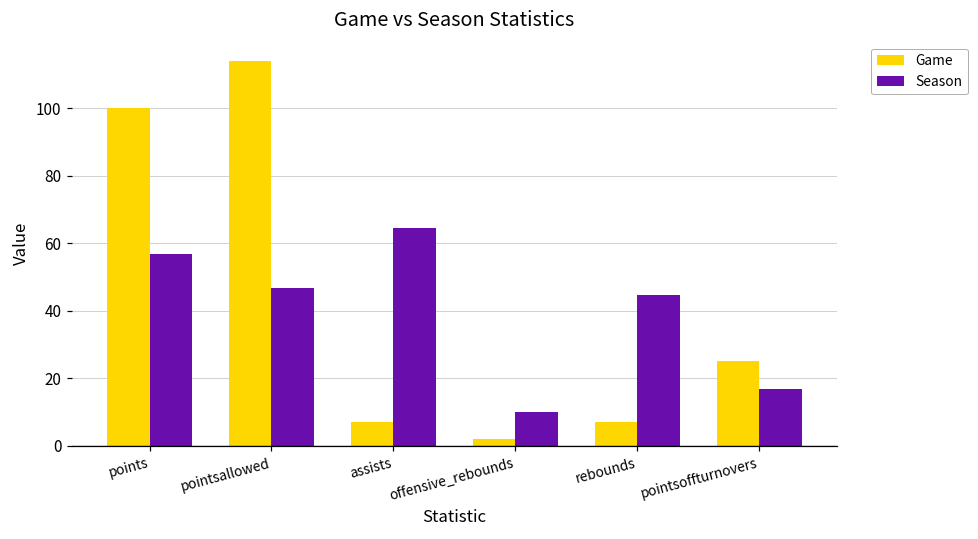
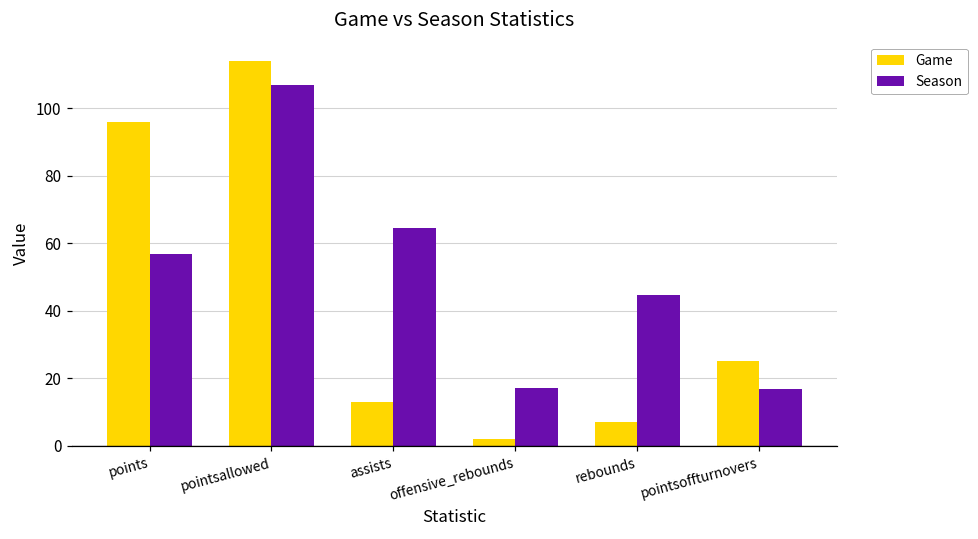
Game, points: 100 -> 96
Season, pointsallowed: 47 -> 107
Game, assists: 7 -> 13
Season, offensive_rebounds: 10 -> 17
